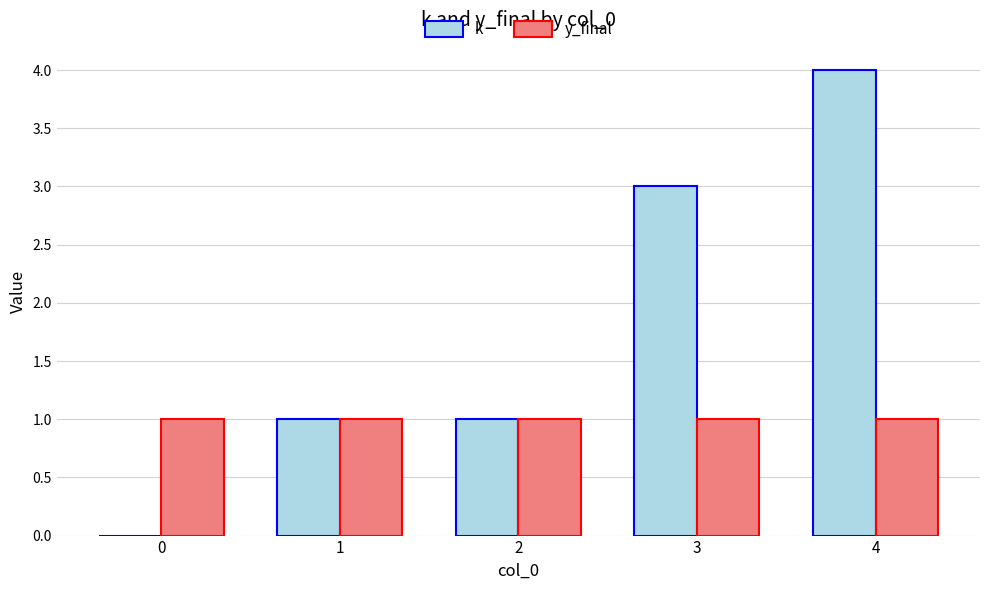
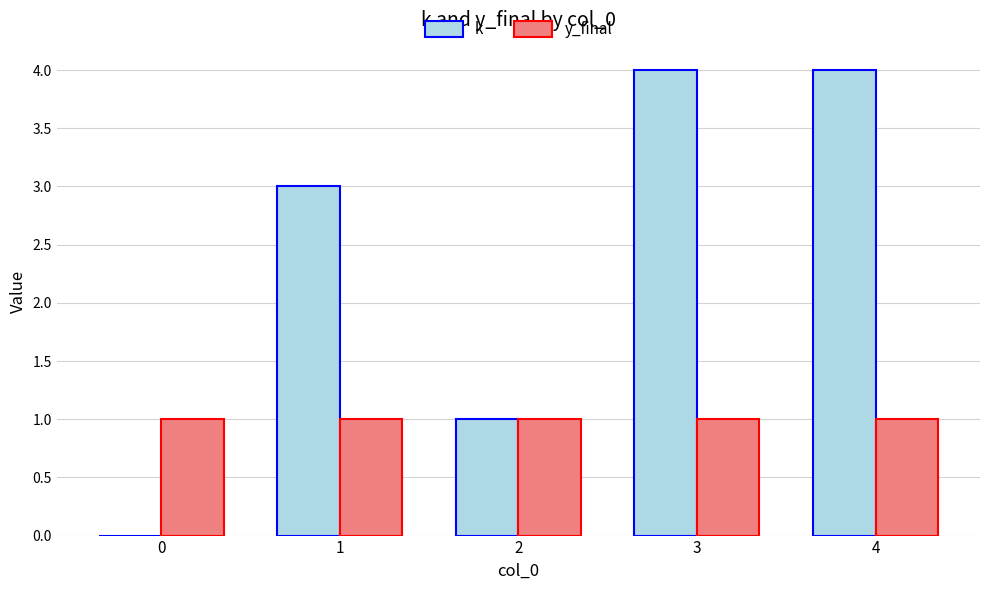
k, 1: 1 -> 3
k, 3: 3 -> 4
